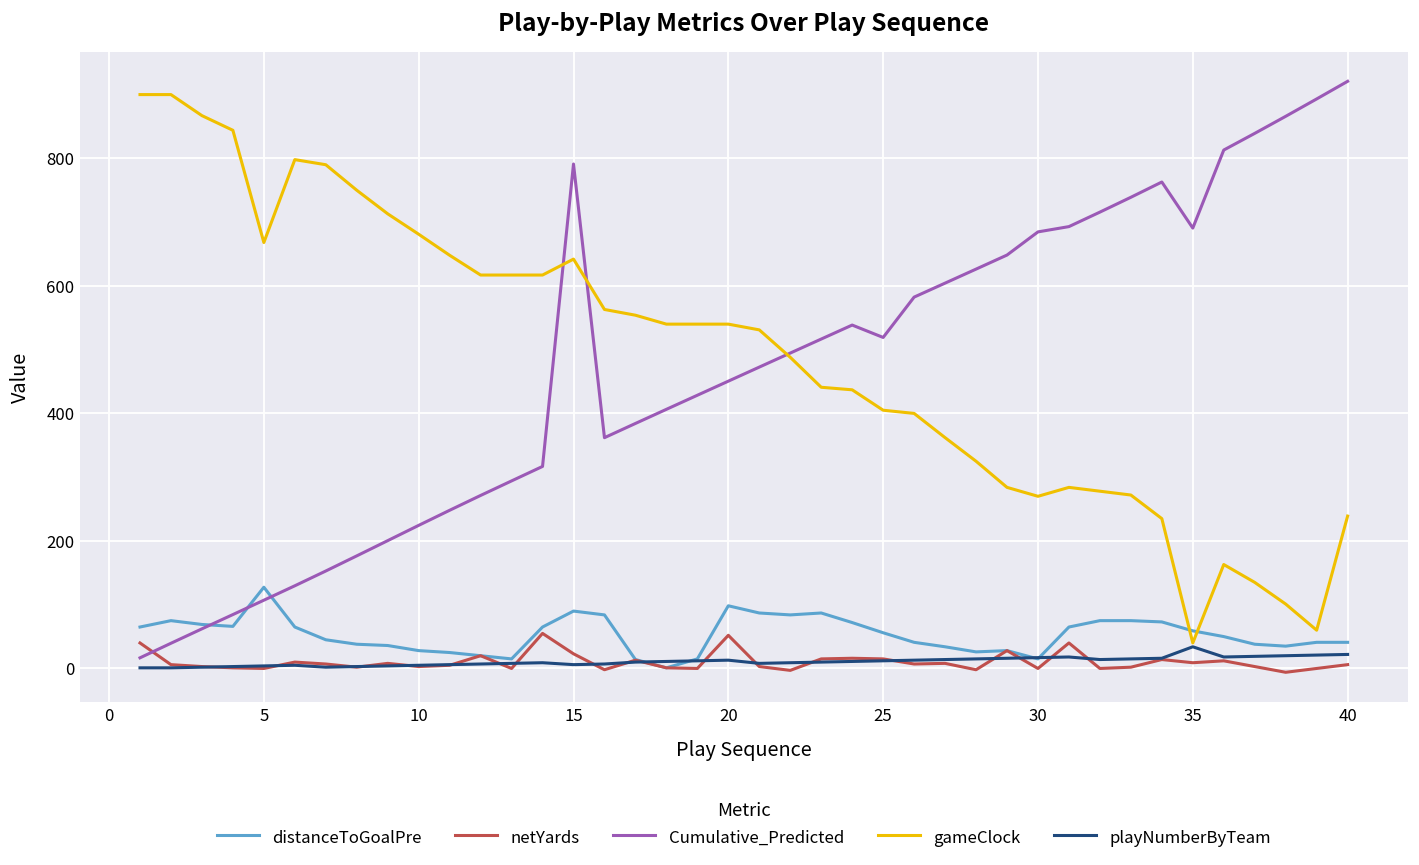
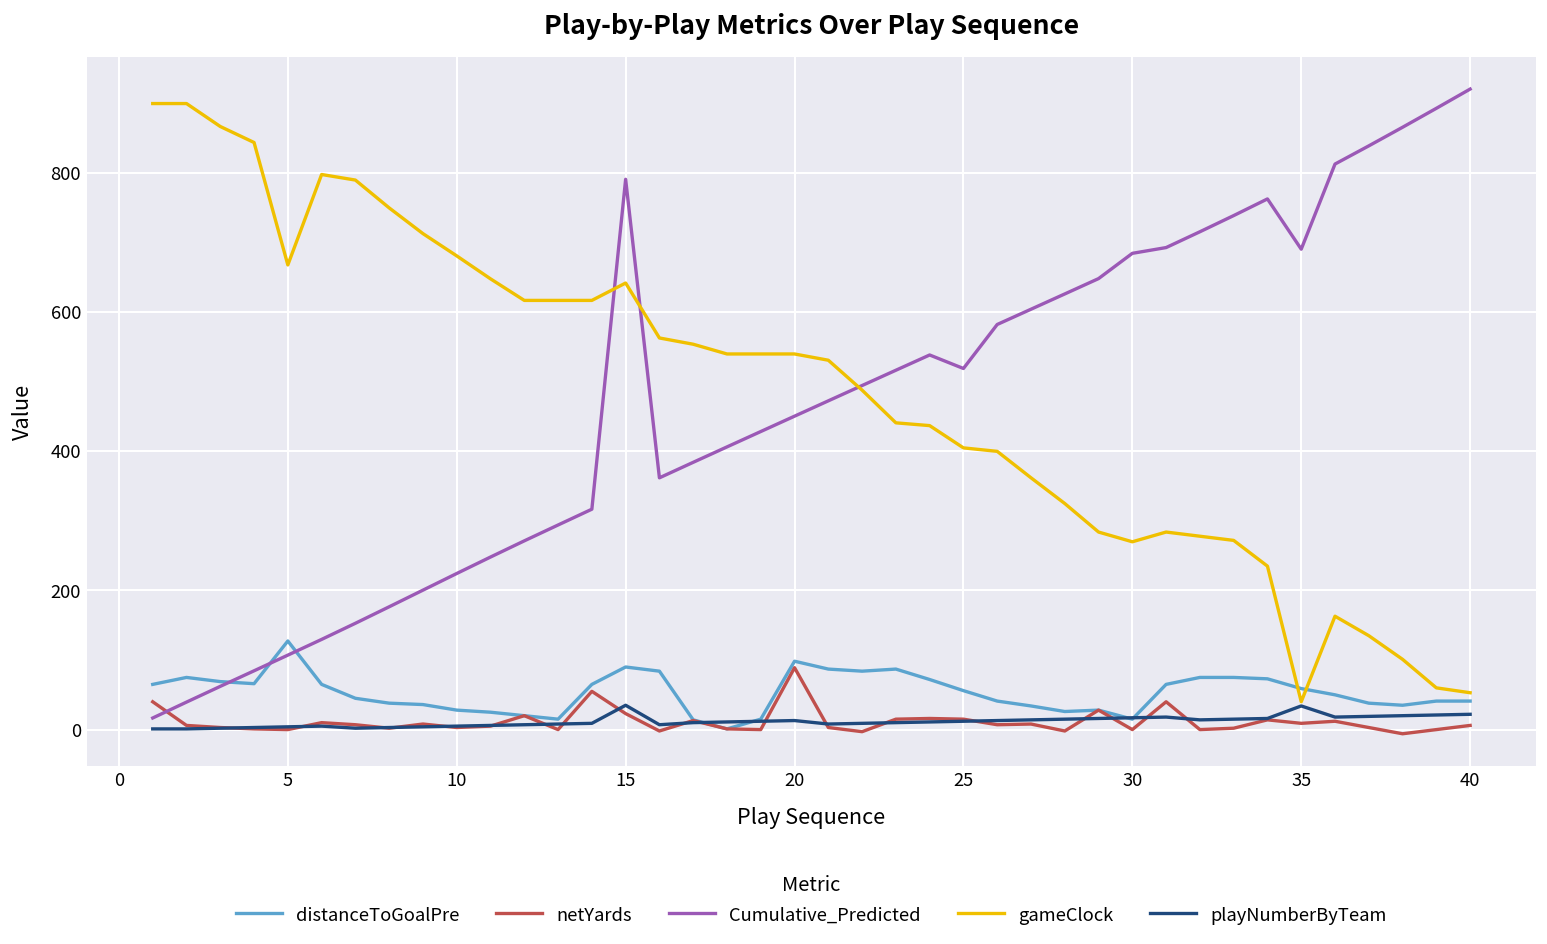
playNumberByTeam, 15: 10 -> 40
netYards, 20: 50 -> 90
gameClock, 40: 240 -> 50
